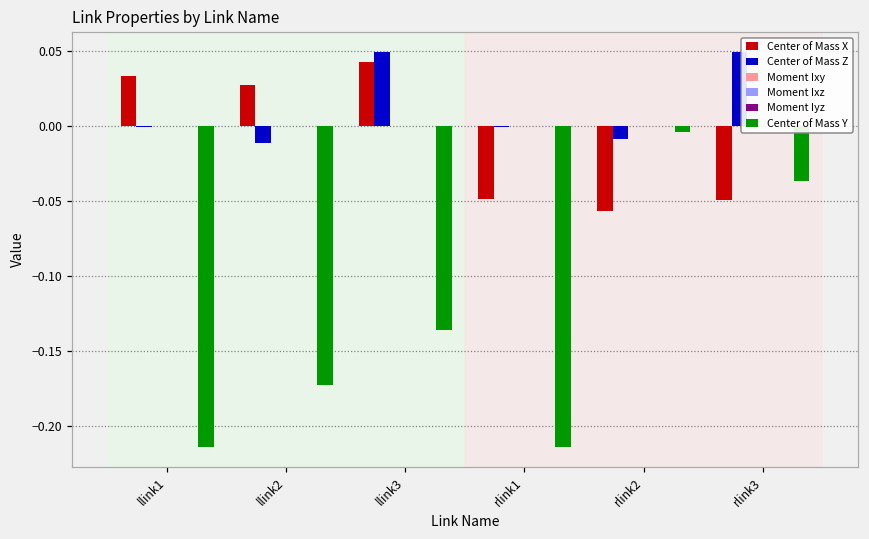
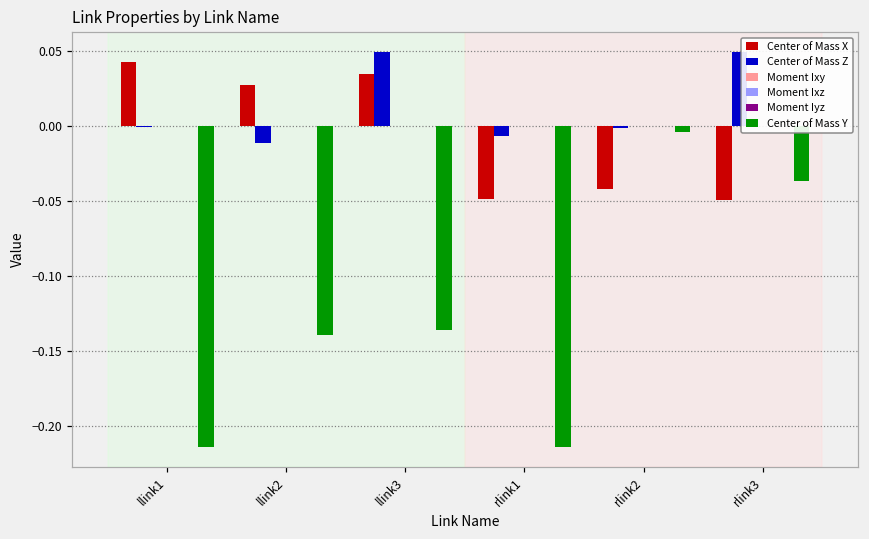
Center of Mass X, llink1: 0.033 -> 0.042
Center of Mass Y, llink2: -0.173 -> -0.139
Center of Mass X, llink3: 0.042 -> 0.035
Center of Mass Z, rlink1: -0.001 -> -0.007
Center of Mass X, rlink2: -0.057 -> -0.042
Center of Mass Z, rlink2: -0.009 -> -0.001
